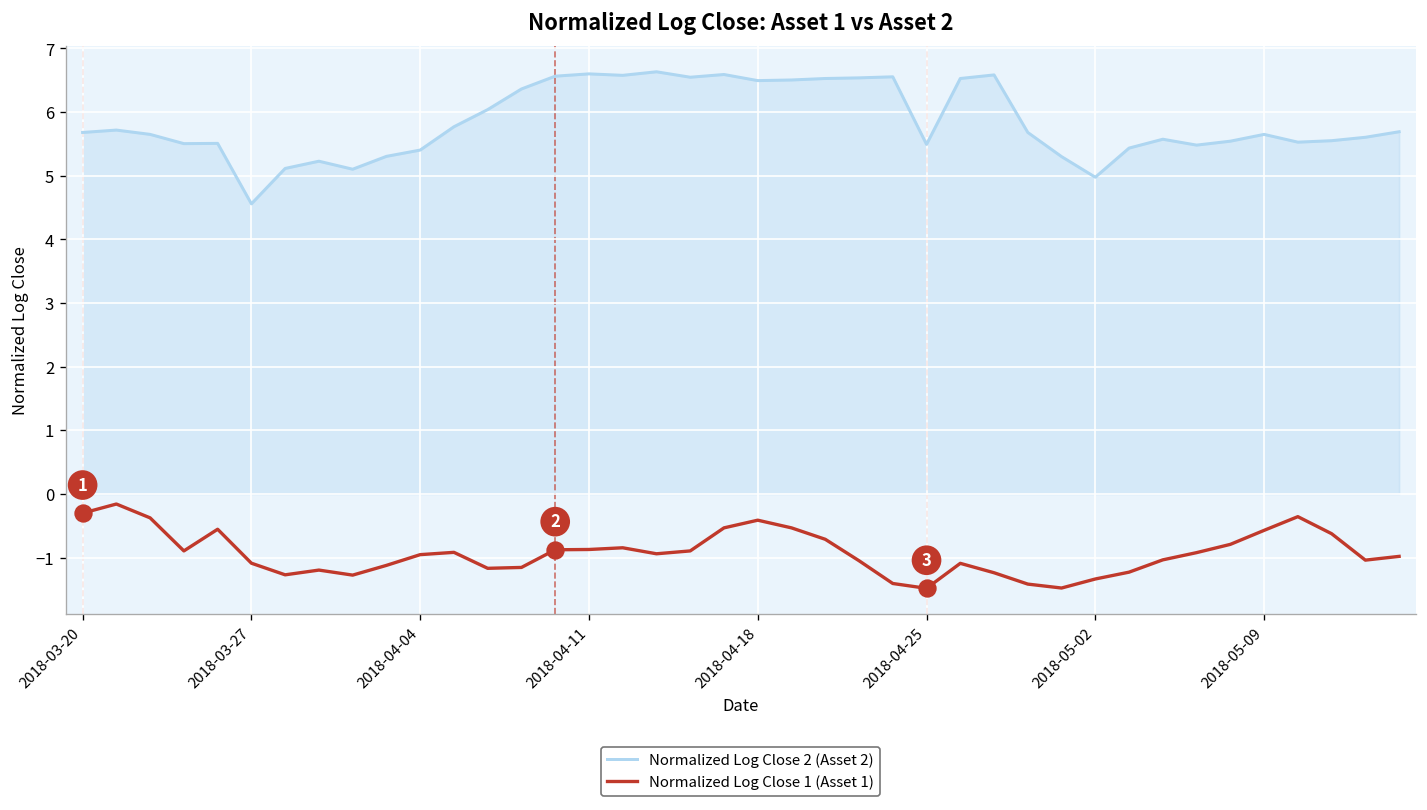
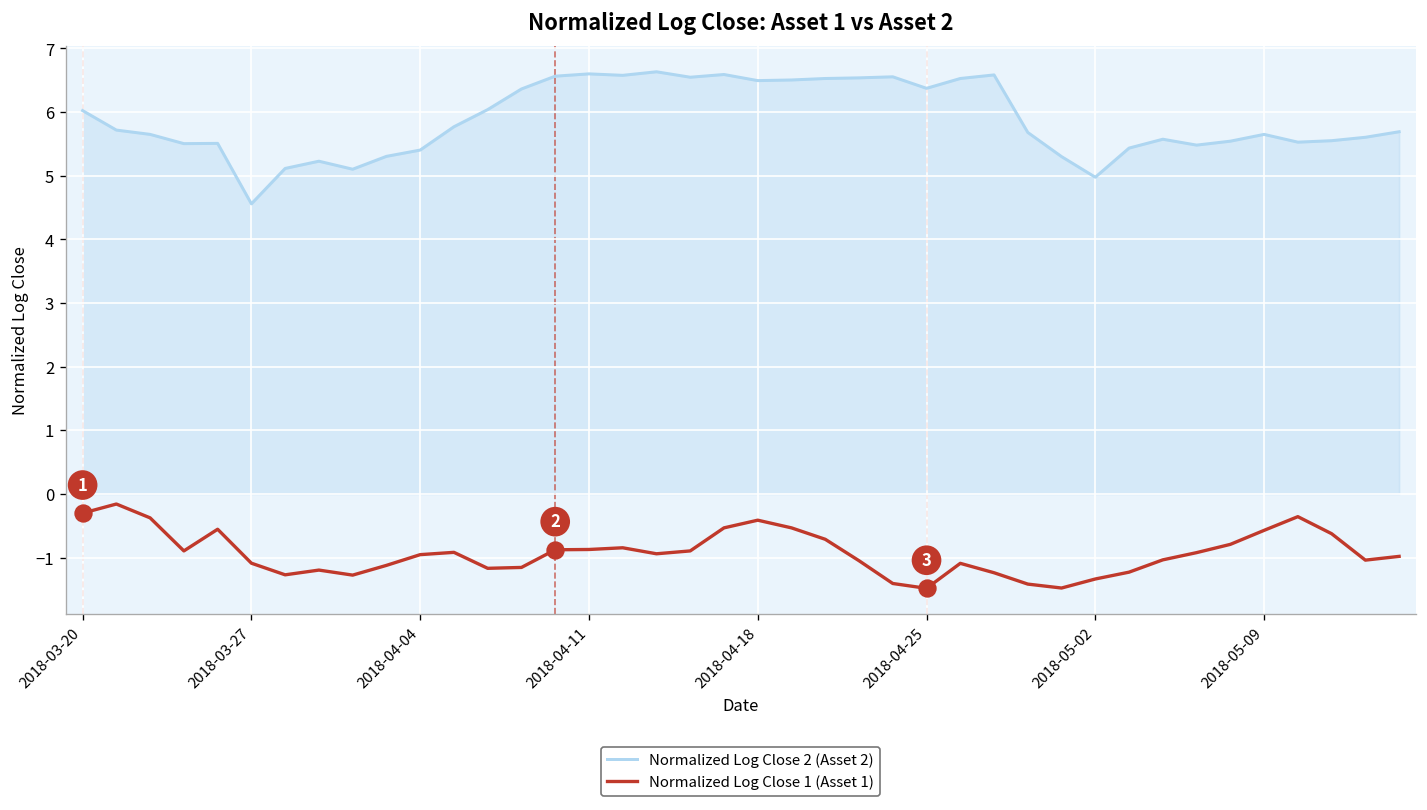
Normalized Log Close 2 (Asset 2), 2018-03-20: 5.7 -> 6.0
Normalized Log Close 2 (Asset 2), 2018-04-25: 5.5 -> 6.4
